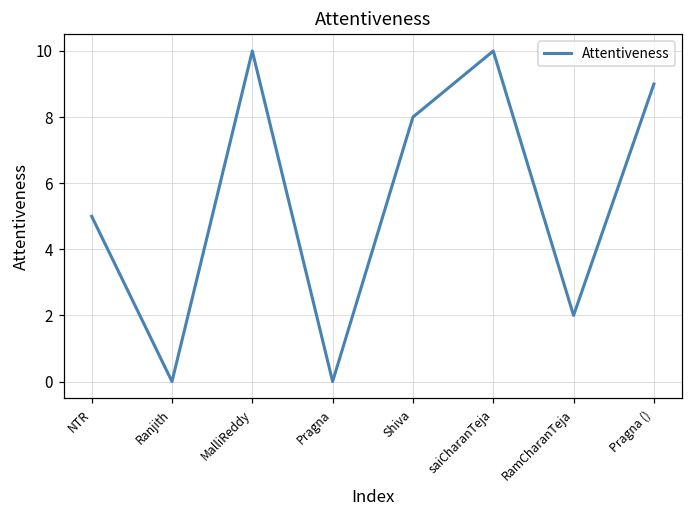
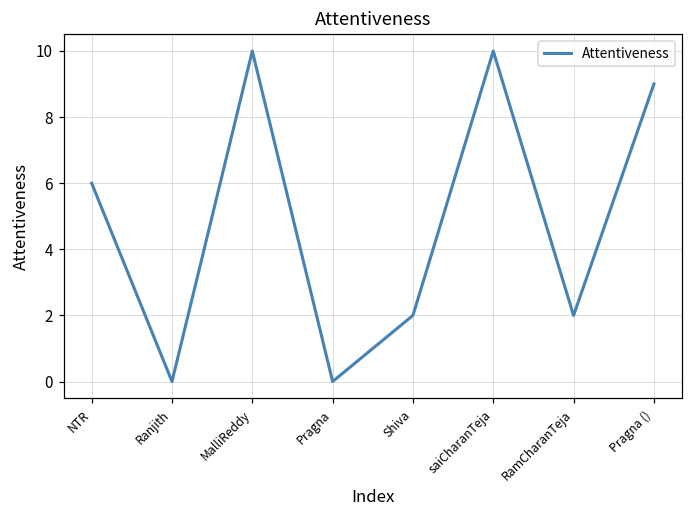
NTR: 5 -> 6
Shiva: 8 -> 2
